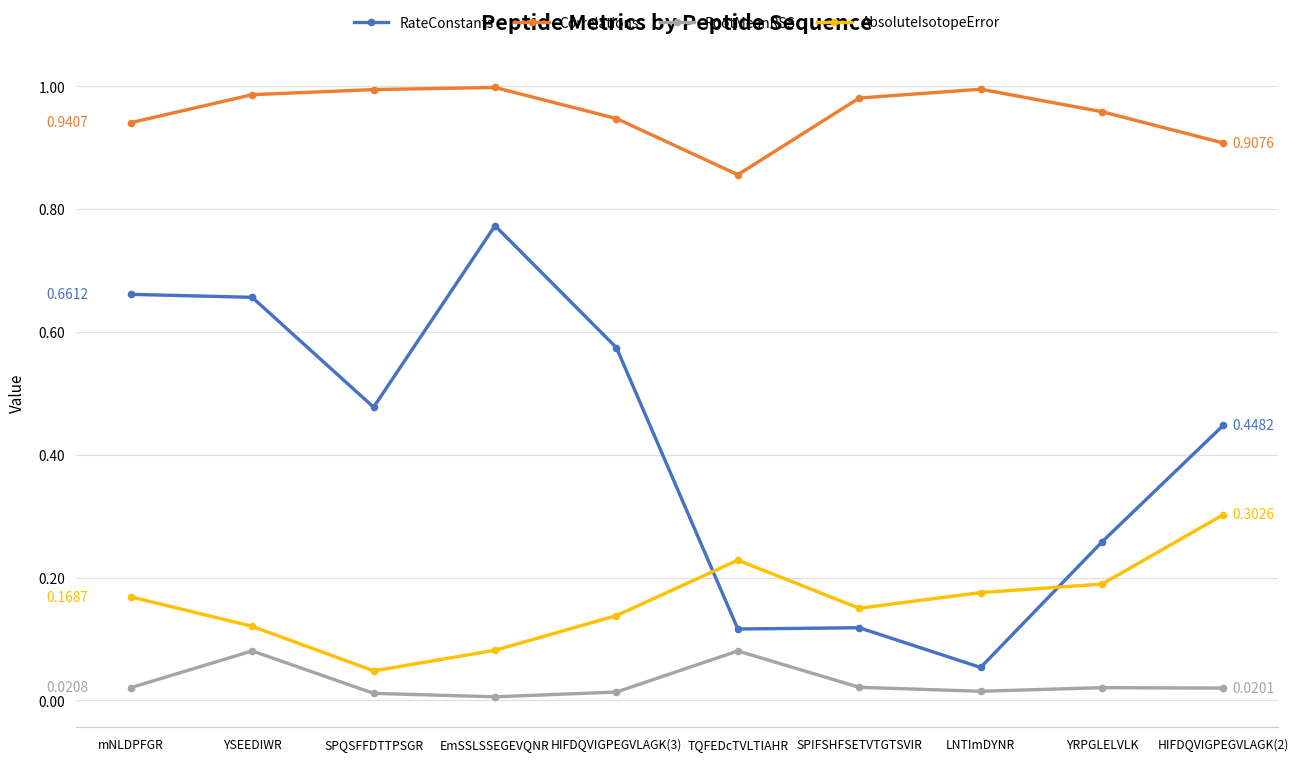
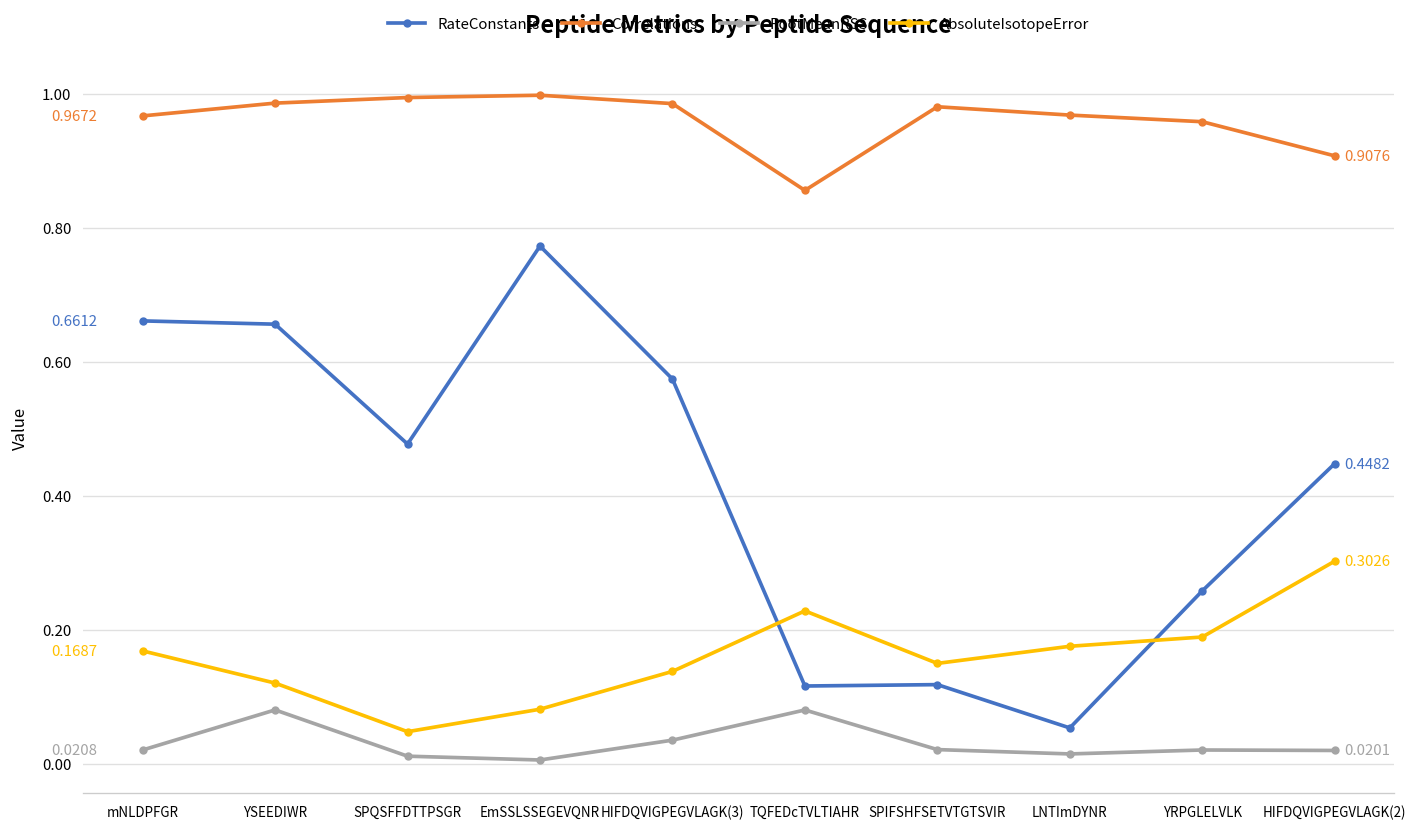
Correlations, mNLDPFGR: 0.9407 -> 0.9672
Correlations, HIFDQVIGPEGVLAGK(3): 0.95 -> 0.99
RootMeanRSS, HIFDQVIGPEGVLAGK(3): 0.01 -> 0.04
Correlations, LNTImDYNR: 1.00 -> 0.97
